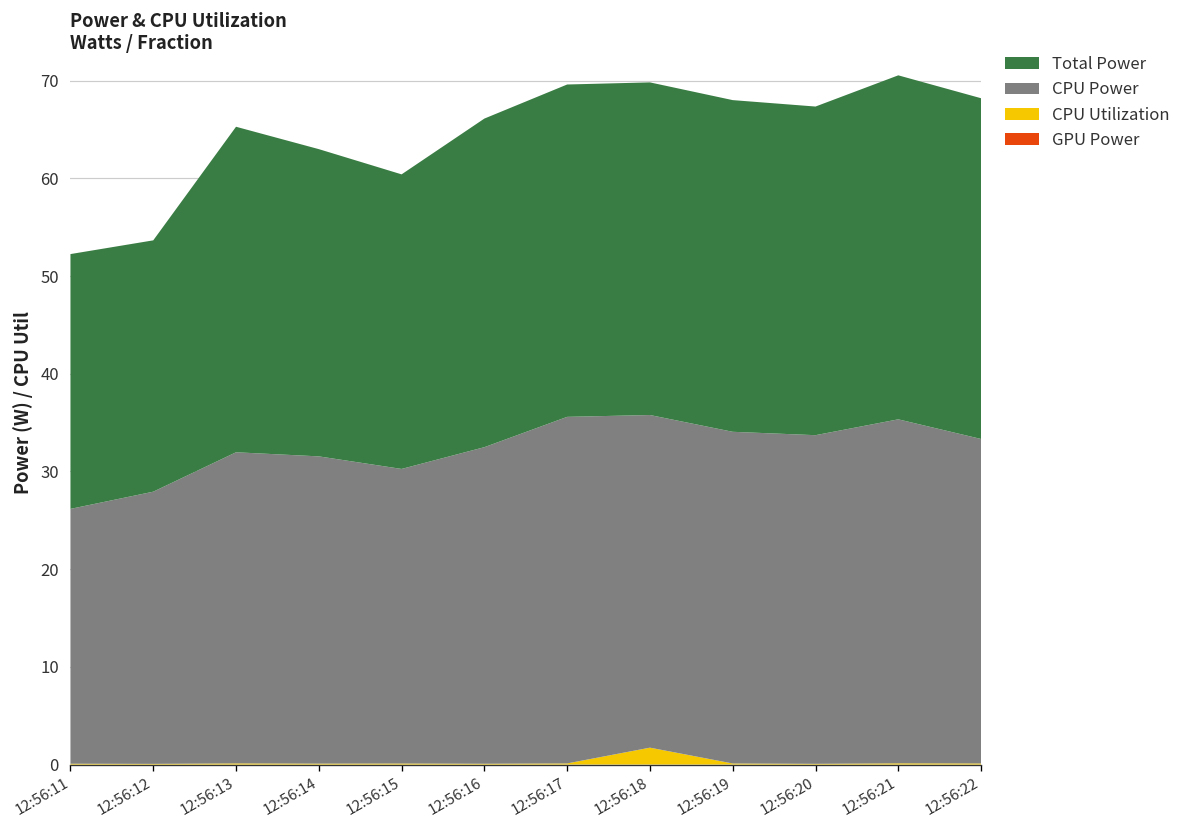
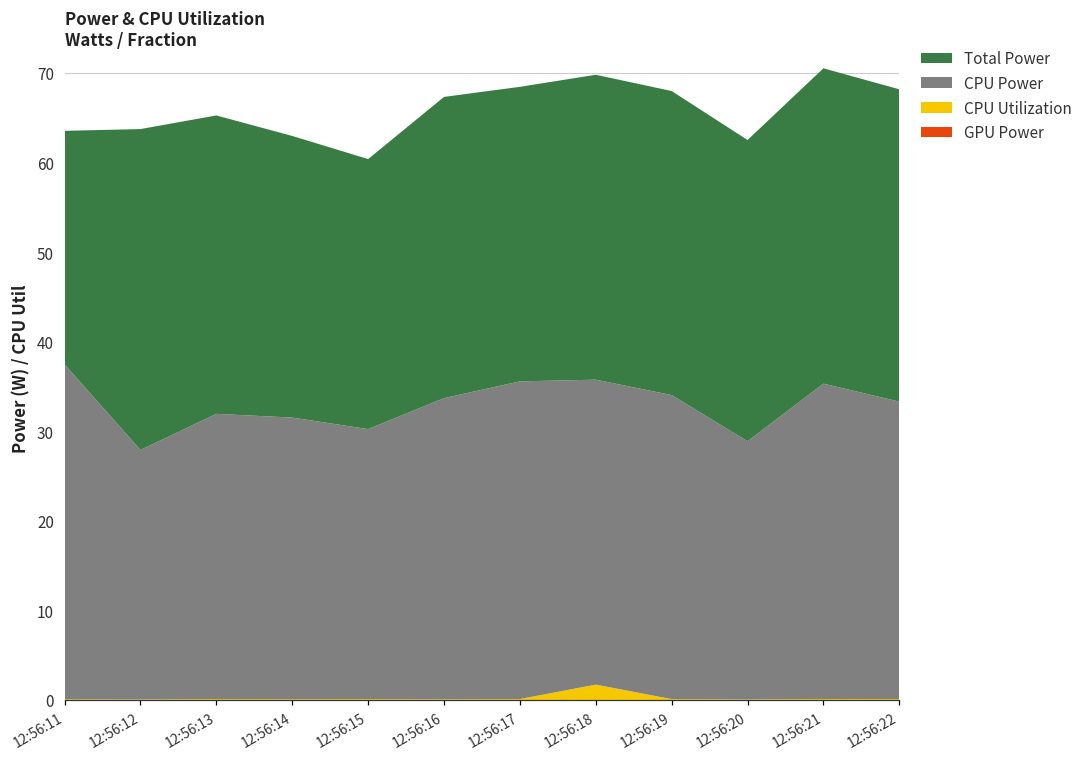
CPU Power, 12:56:11: 26 -> 37
Total Power, 12:56:12: 26 -> 36
CPU Power, 12:56:16: 32 -> 34
Total Power, 12:56:17: 34 -> 33
CPU Power, 12:56:20: 34 -> 29
